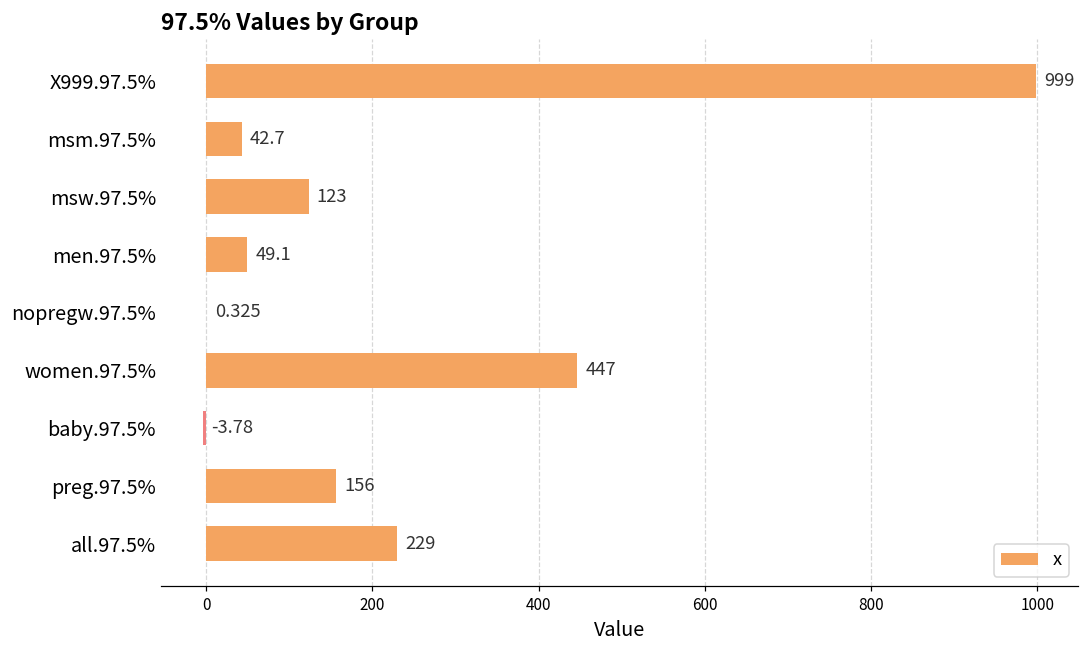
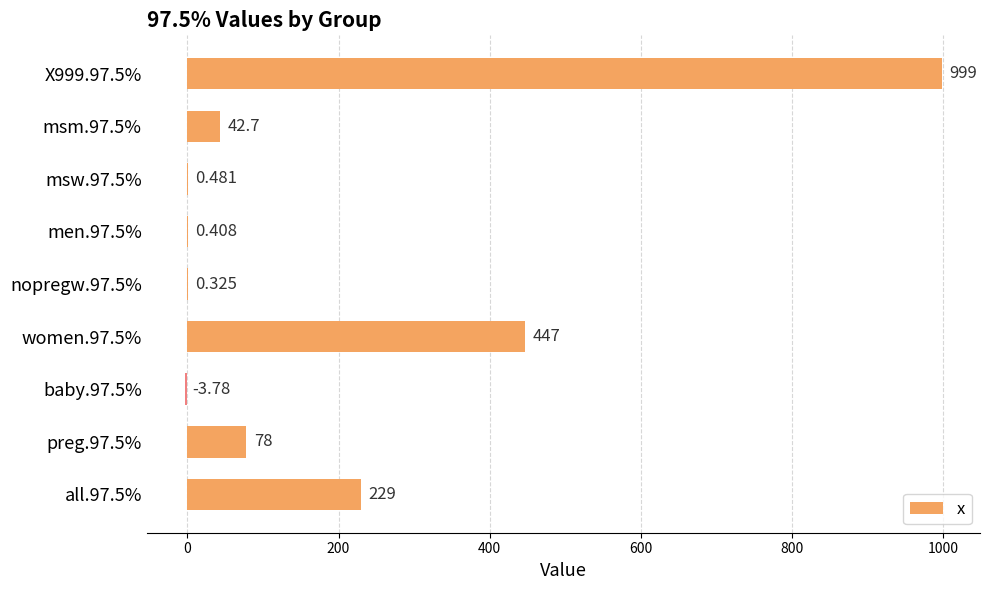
msw.97.5%: 123 -> 0.481
men.97.5%: 49.1 -> 0.408
preg.97.5%: 156 -> 78
